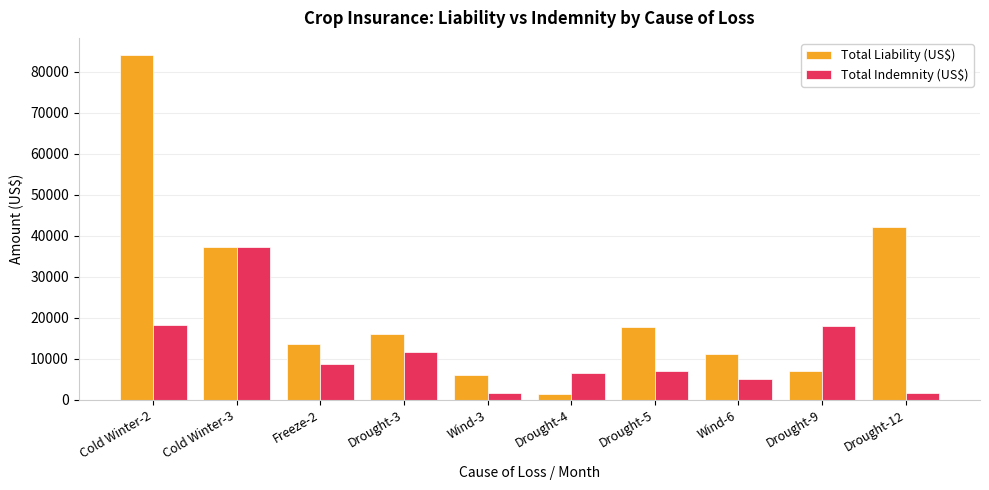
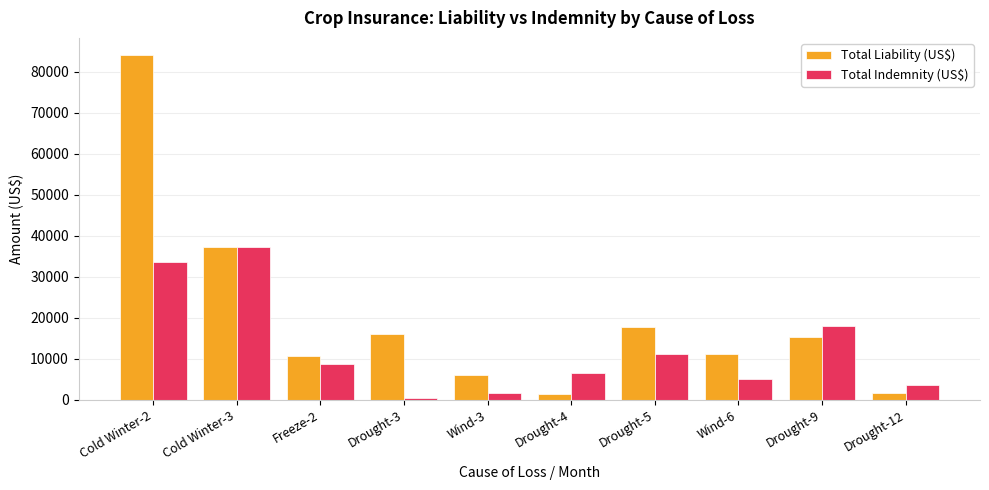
Total Indemnity (US$), Cold Winter-2: 18000 -> 34000
Total Liability (US$), Freeze-2: 14000 -> 11000
Total Indemnity (US$), Drought-3: 12000 -> 0
Total Indemnity (US$), Drought-5: 7000 -> 11000
Total Liability (US$), Drought-9: 7000 -> 15000
Total Liability (US$), Drought-12: 42000 -> 2000
Total Indemnity (US$), Drought-12: 2000 -> 4000
